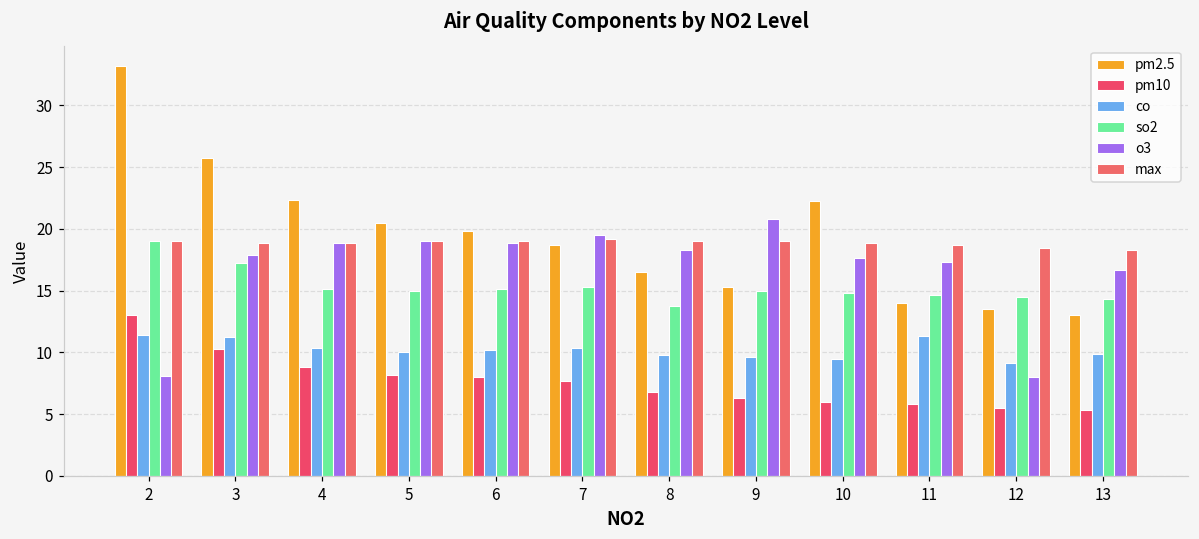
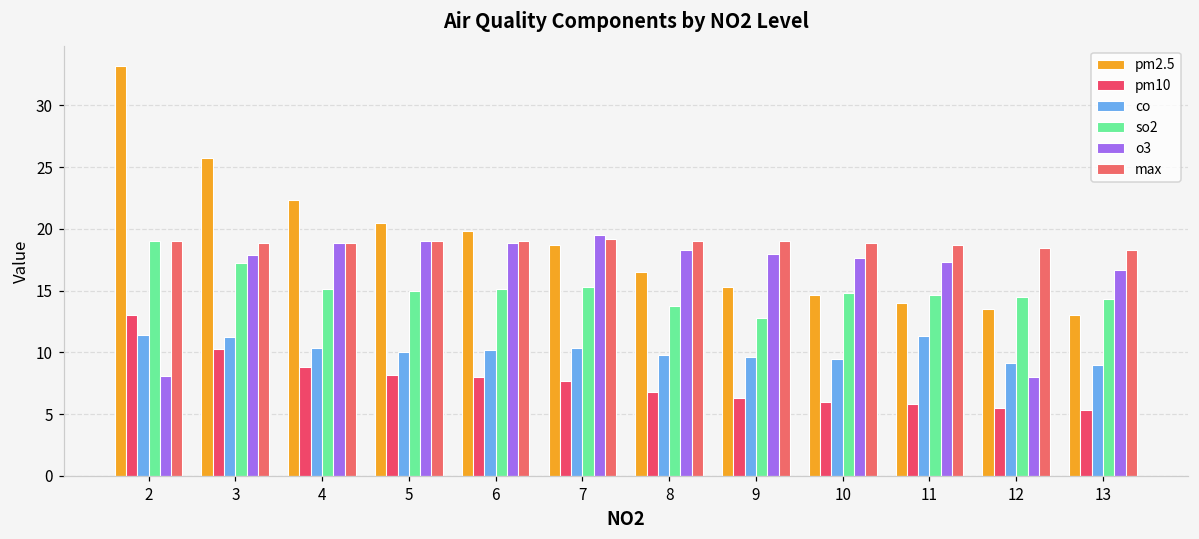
so2, 9: 15.0 -> 12.8
o3, 9: 20.8 -> 18.0
pm2.5, 10: 22.3 -> 14.7
co, 13: 9.9 -> 9.0
